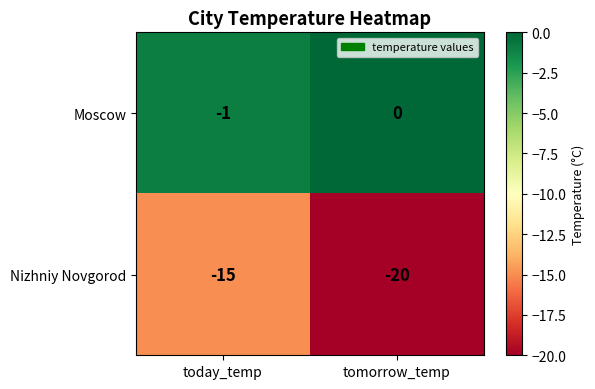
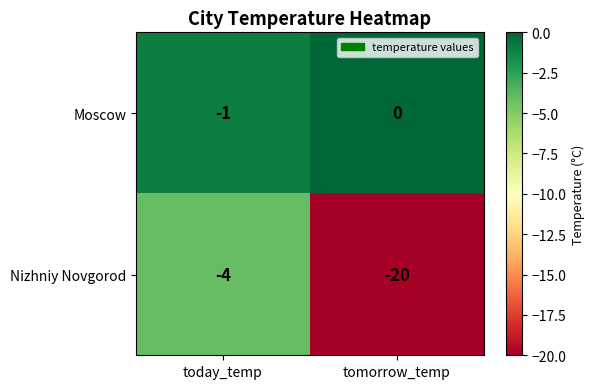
Nizhniy Novgorod, today_temp: -15 -> -4
